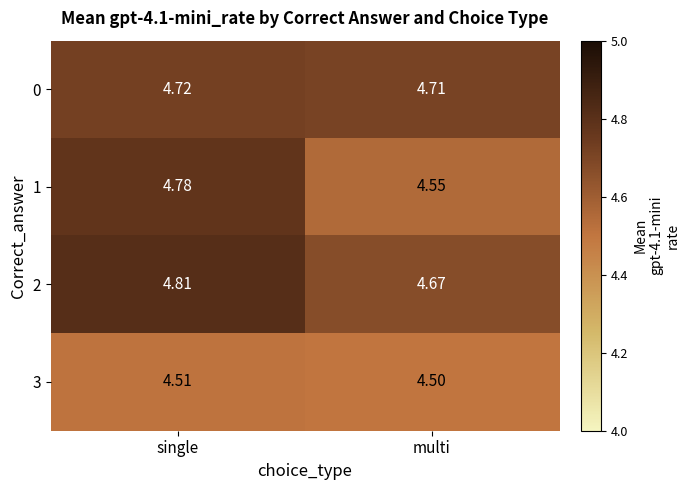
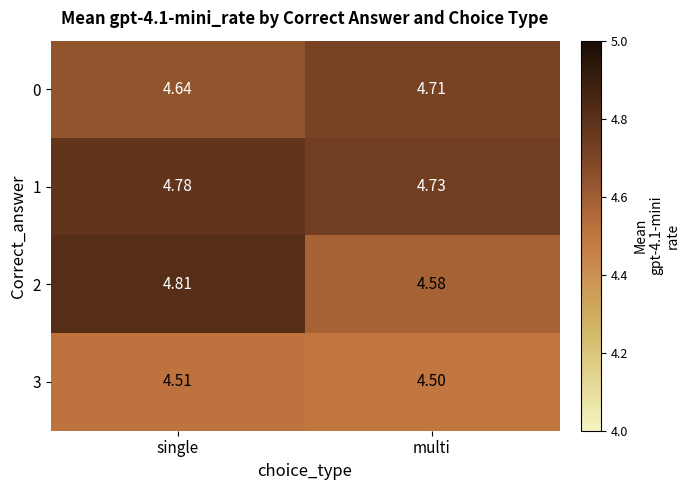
0, single: 4.72 -> 4.64
1, multi: 4.55 -> 4.73
2, multi: 4.67 -> 4.58
